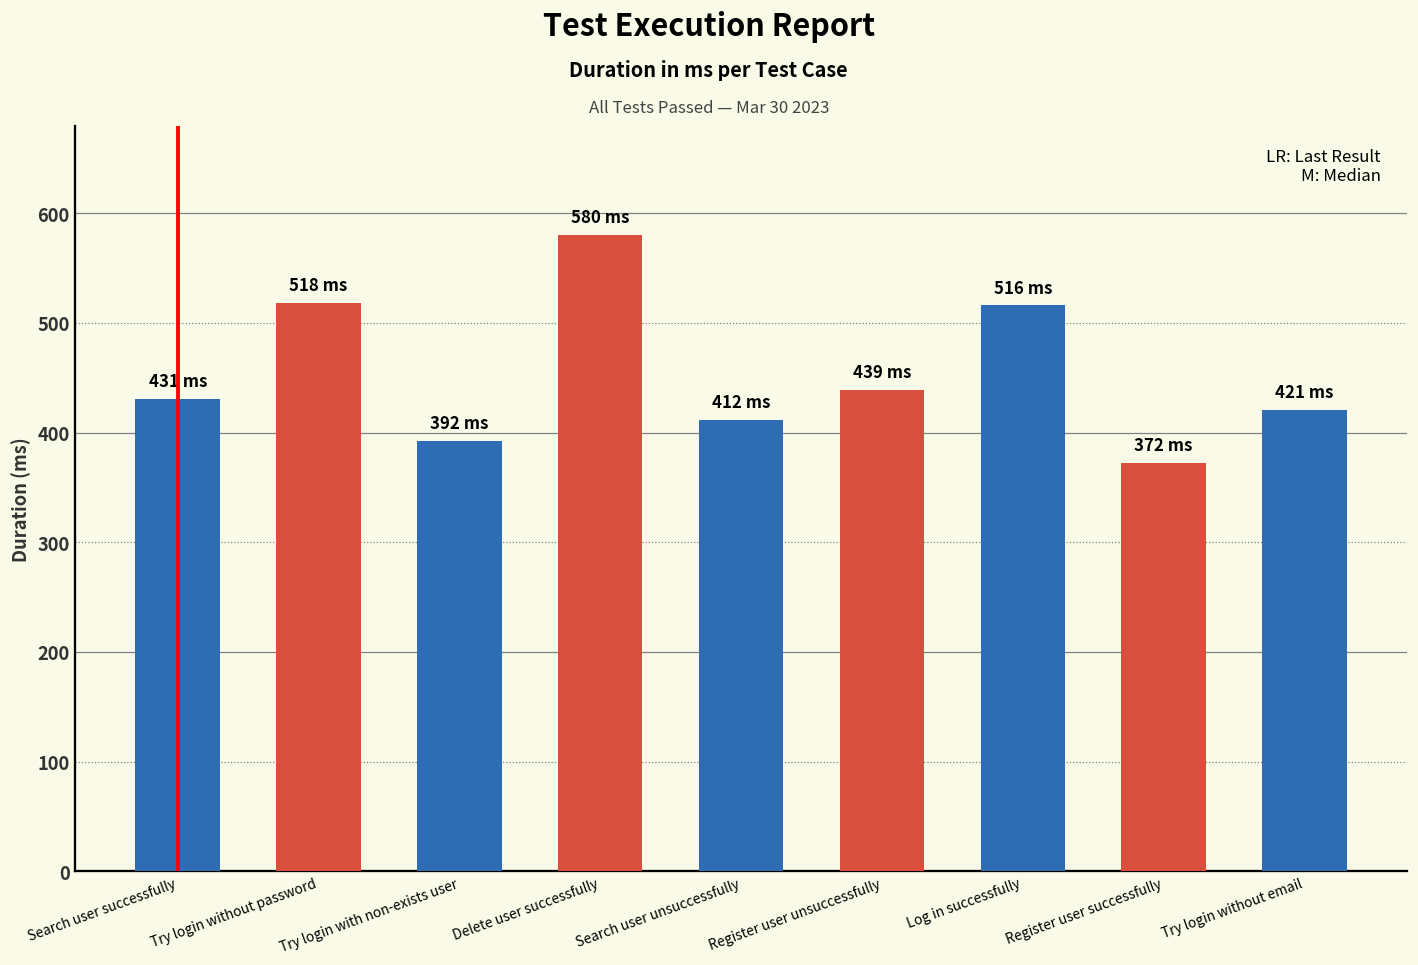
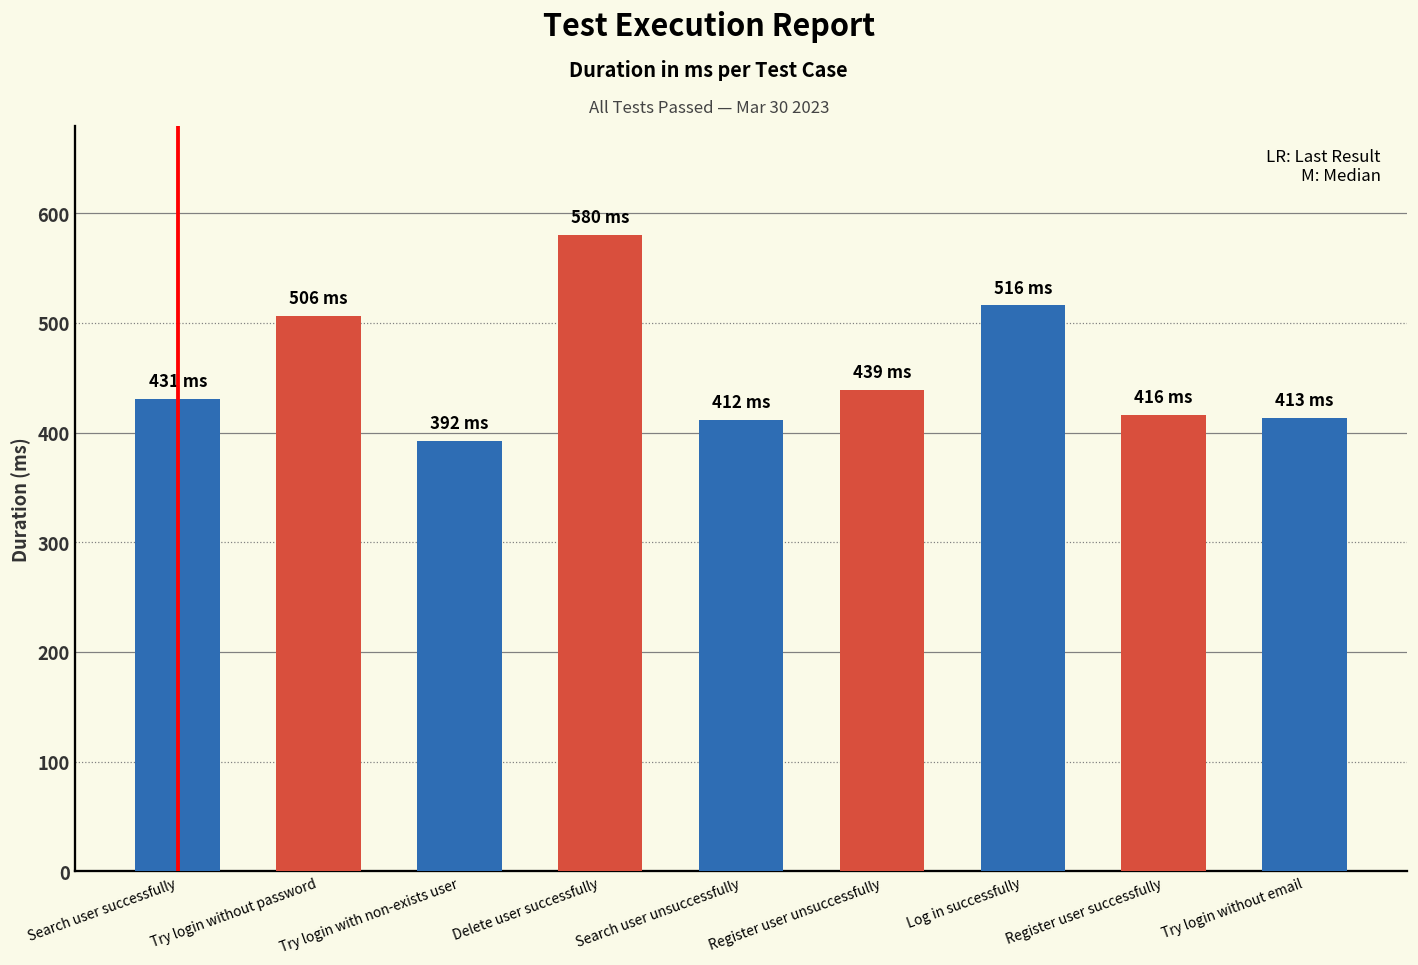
Try login without password: 518 -> 506
Register user successfully: 372 -> 416
Try login without email: 421 -> 413
